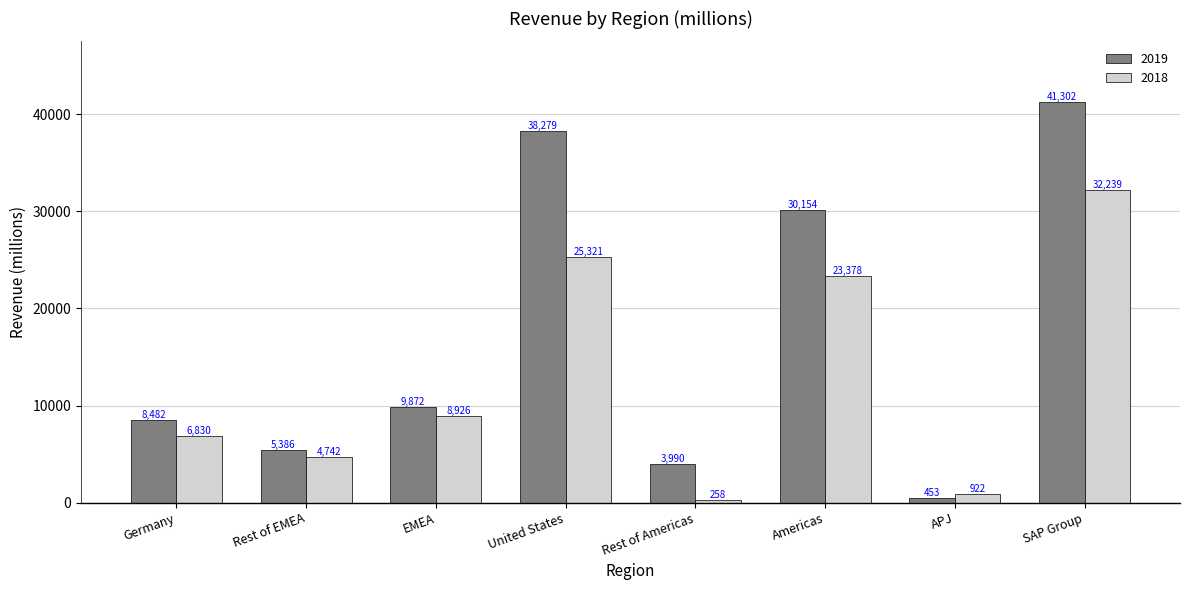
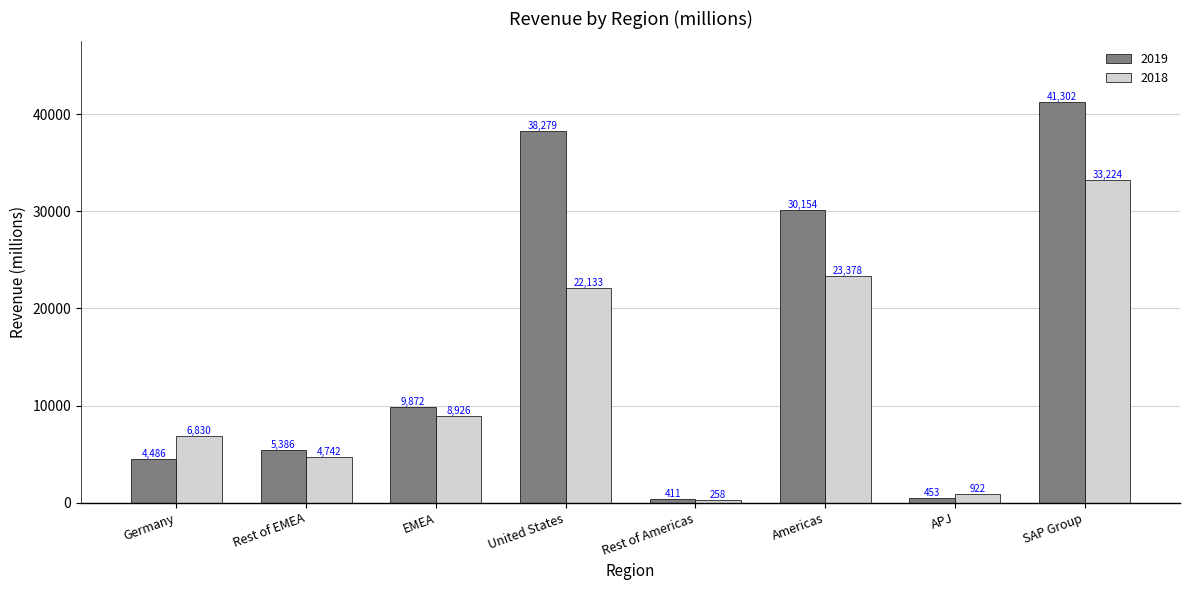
2019, Germany: 8,482 -> 4,486
2018, United States: 25,321 -> 22,133
2019, Rest of Americas: 3,990 -> 411
2018, SAP Group: 32,239 -> 33,224
